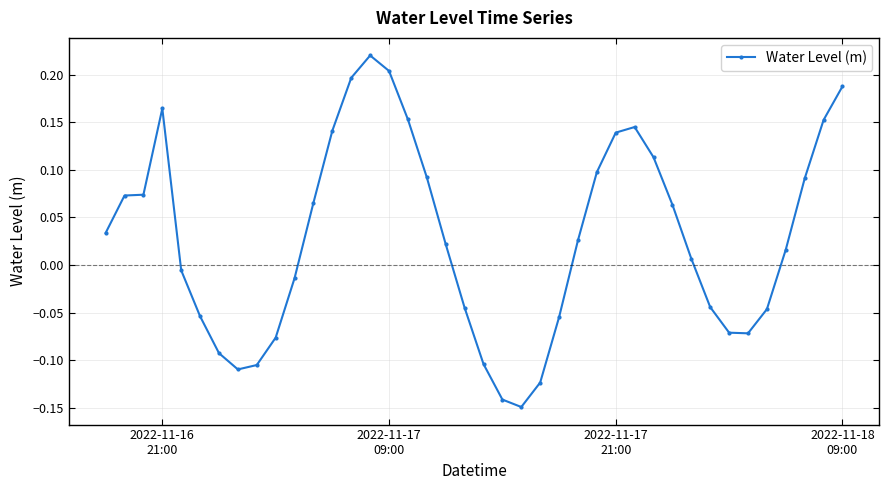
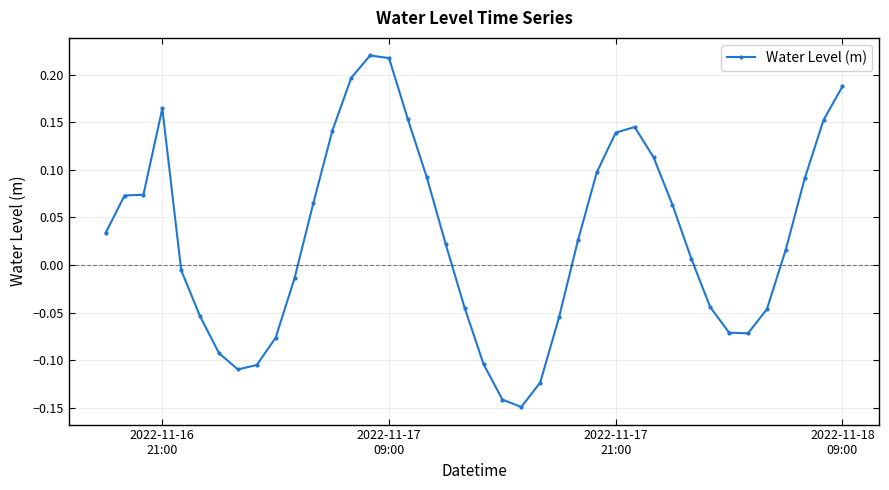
2022-11-17 09:00: 0.20 -> 0.22
